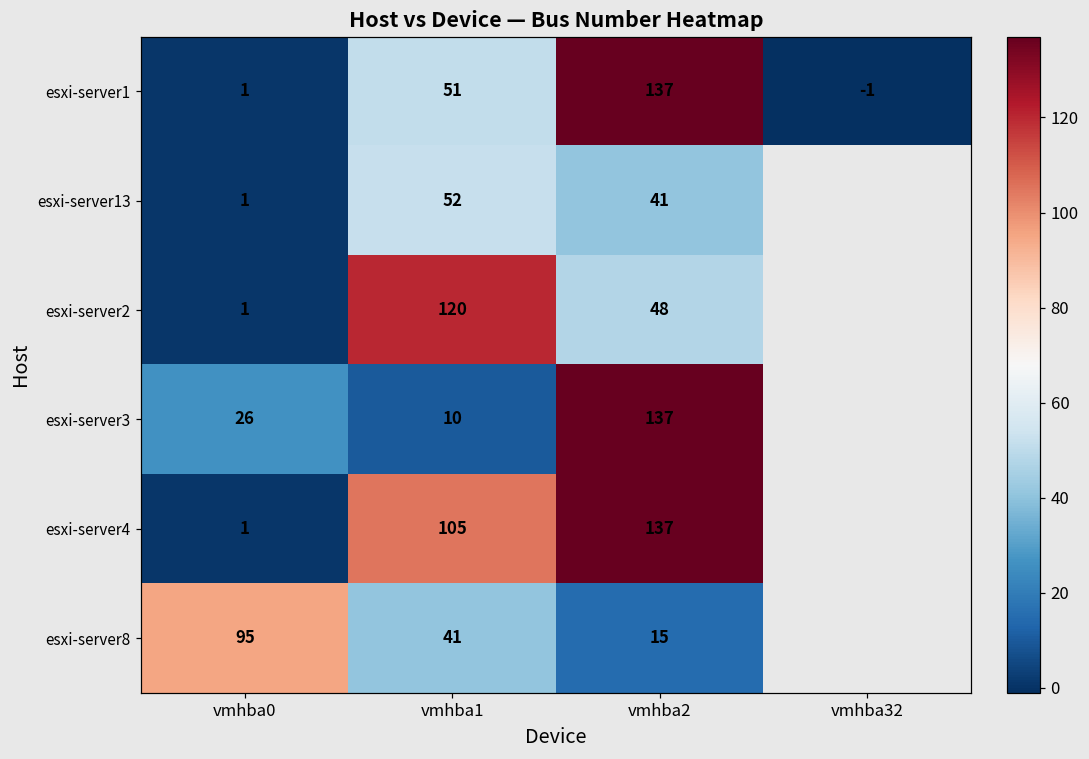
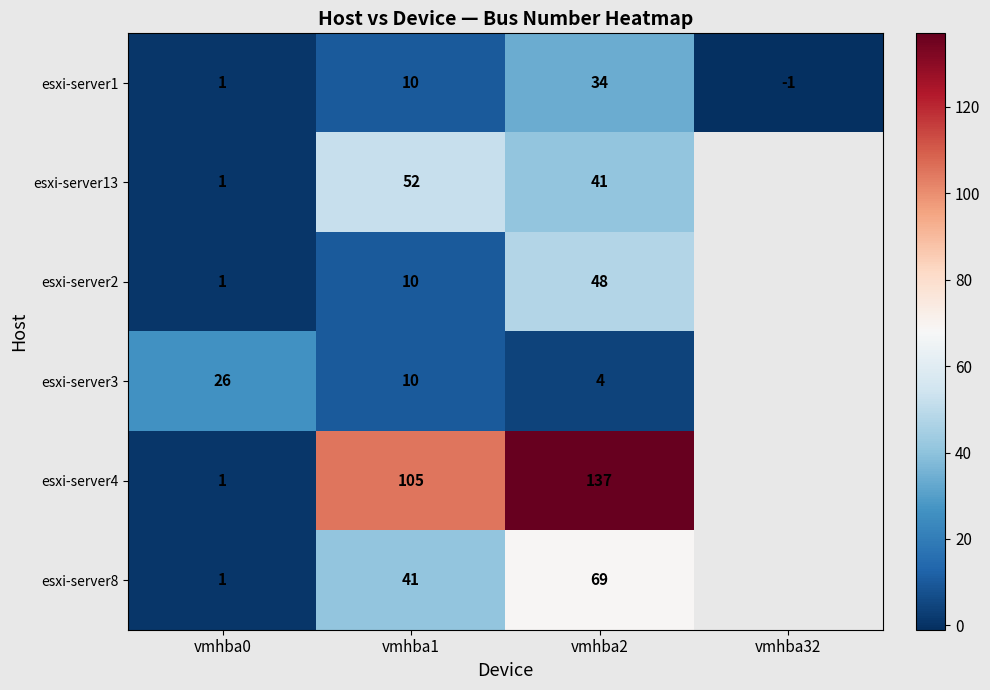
esxi-server1, vmhba1: 51 -> 10
esxi-server1, vmhba2: 137 -> 34
esxi-server2, vmhba1: 120 -> 10
esxi-server3, vmhba2: 137 -> 4
esxi-server8, vmhba0: 95 -> 1
esxi-server8, vmhba2: 15 -> 69
